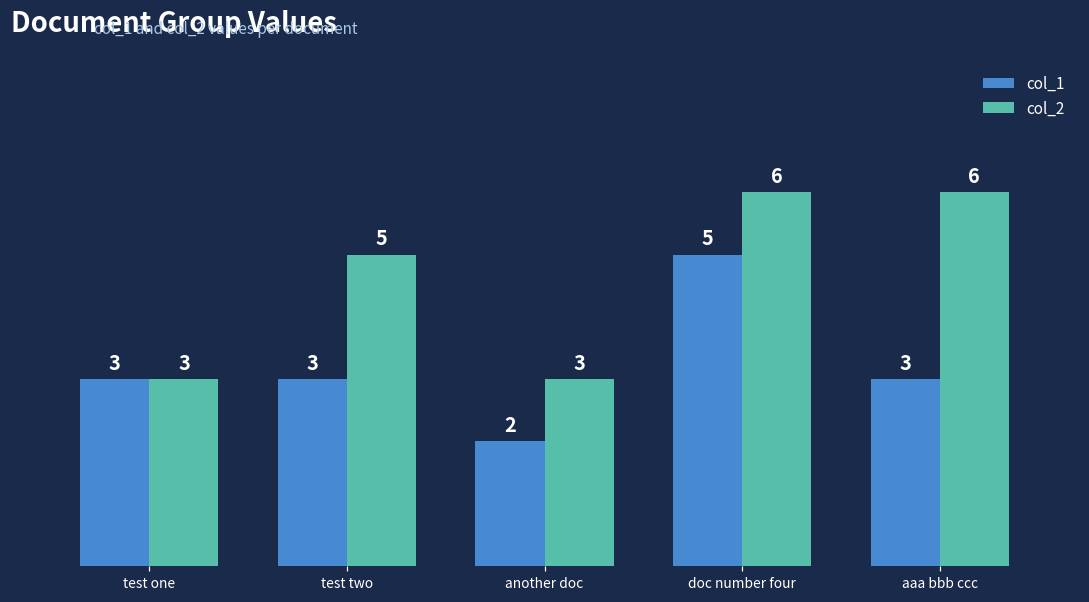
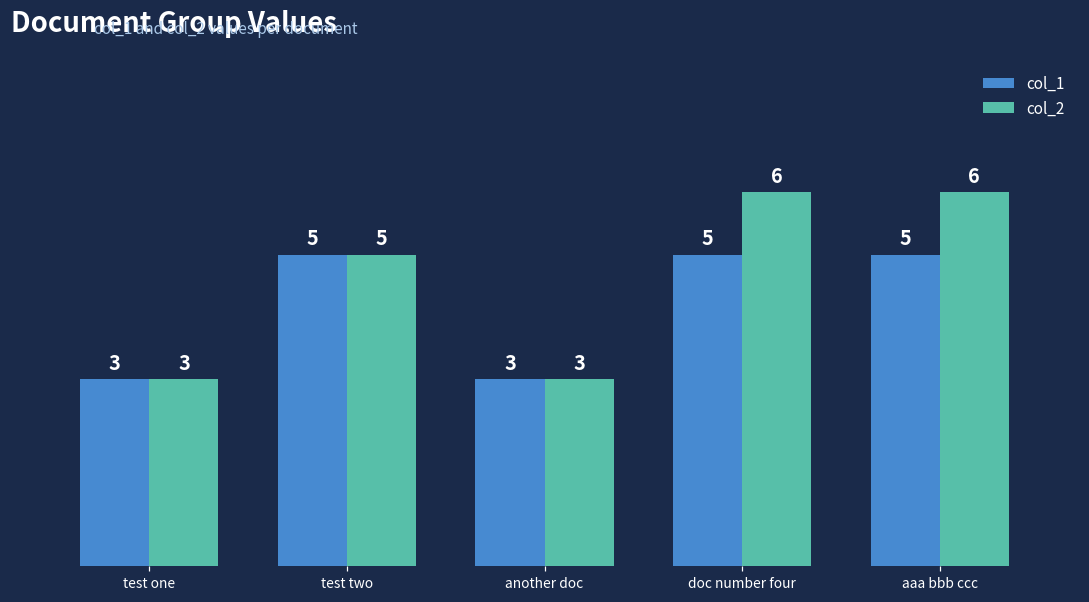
col_1, test two: 3 -> 5
col_1, another doc: 2 -> 3
col_1, aaa bbb ccc: 3 -> 5
